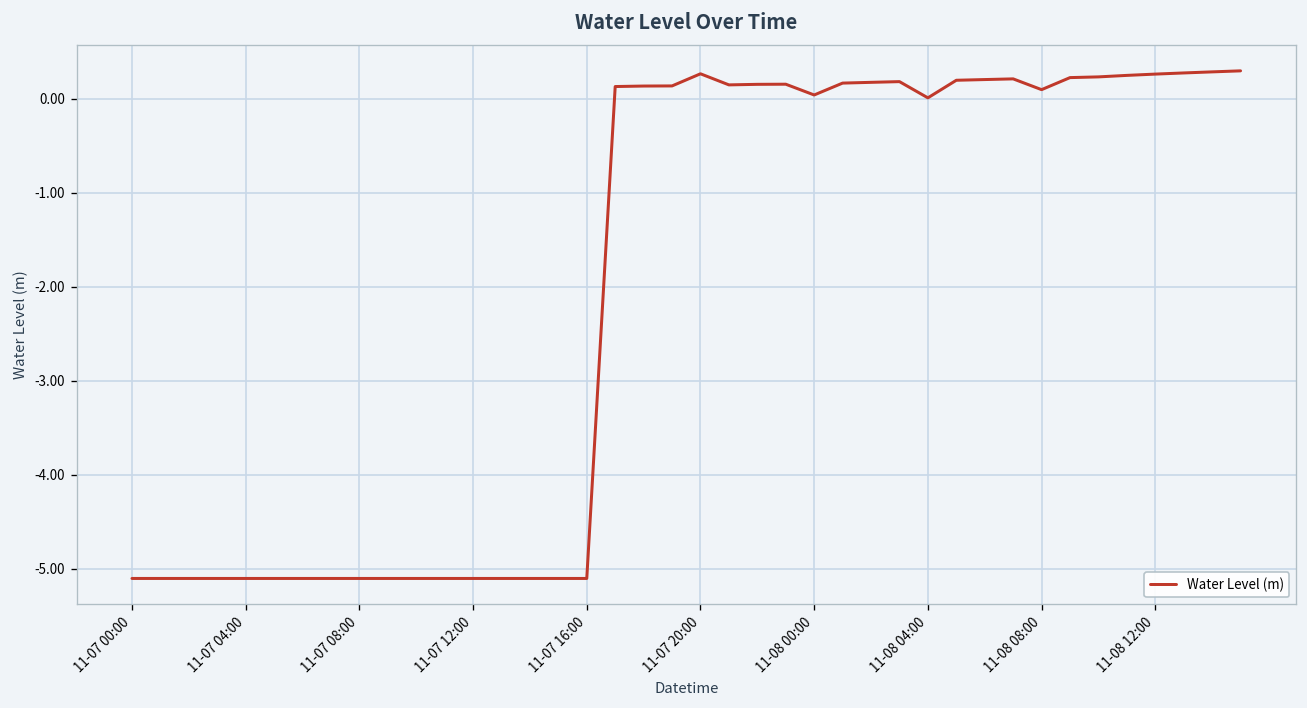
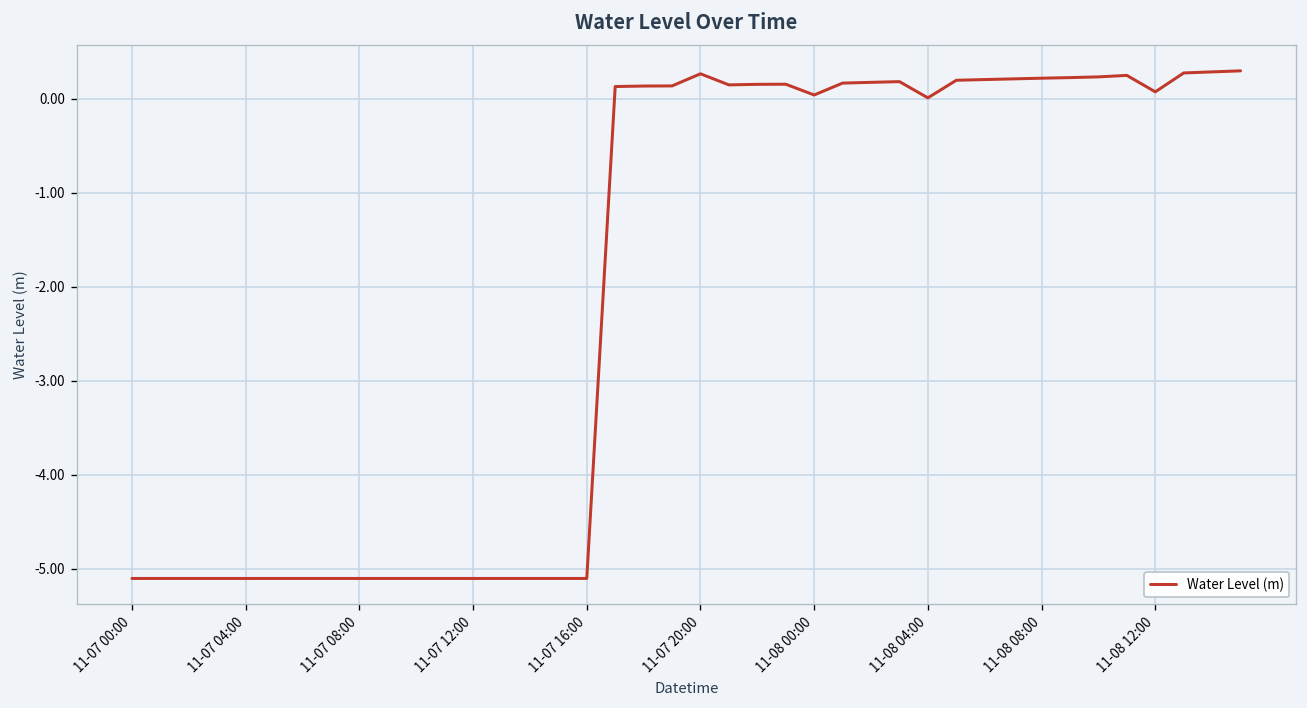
11-08 08:00: 0.1 -> 0.2
11-08 12:00: 0.3 -> 0.1
